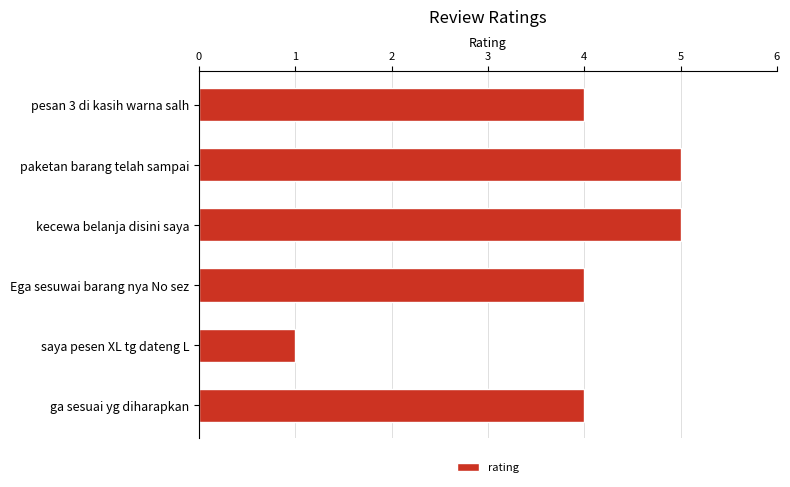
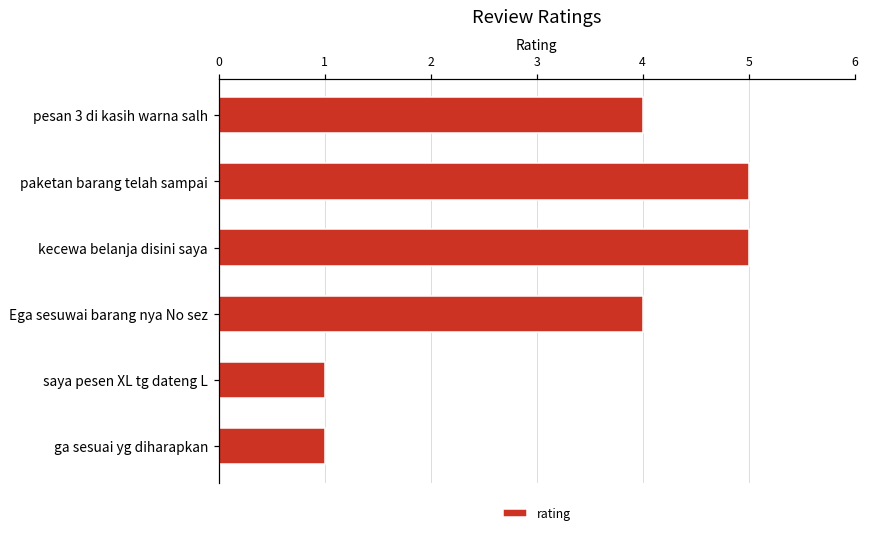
ga sesuai yg diharapkan: 4 -> 1
